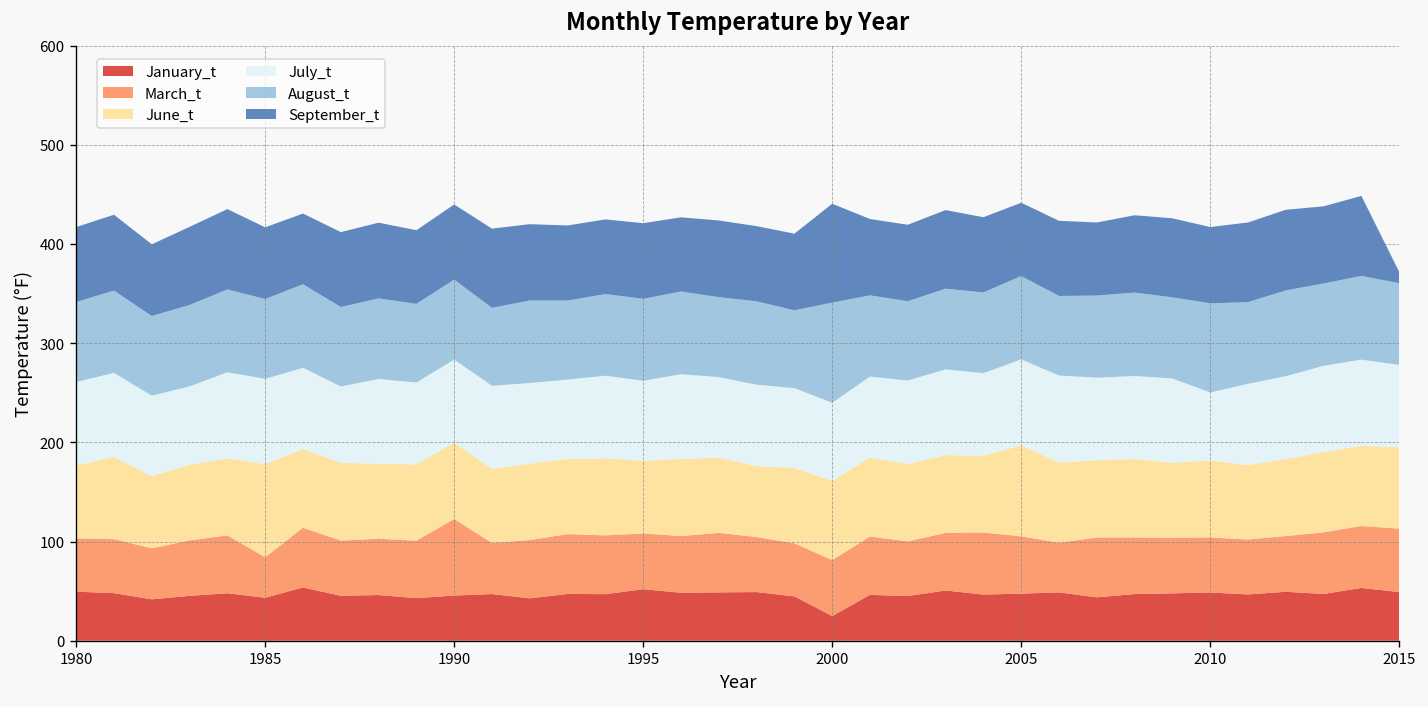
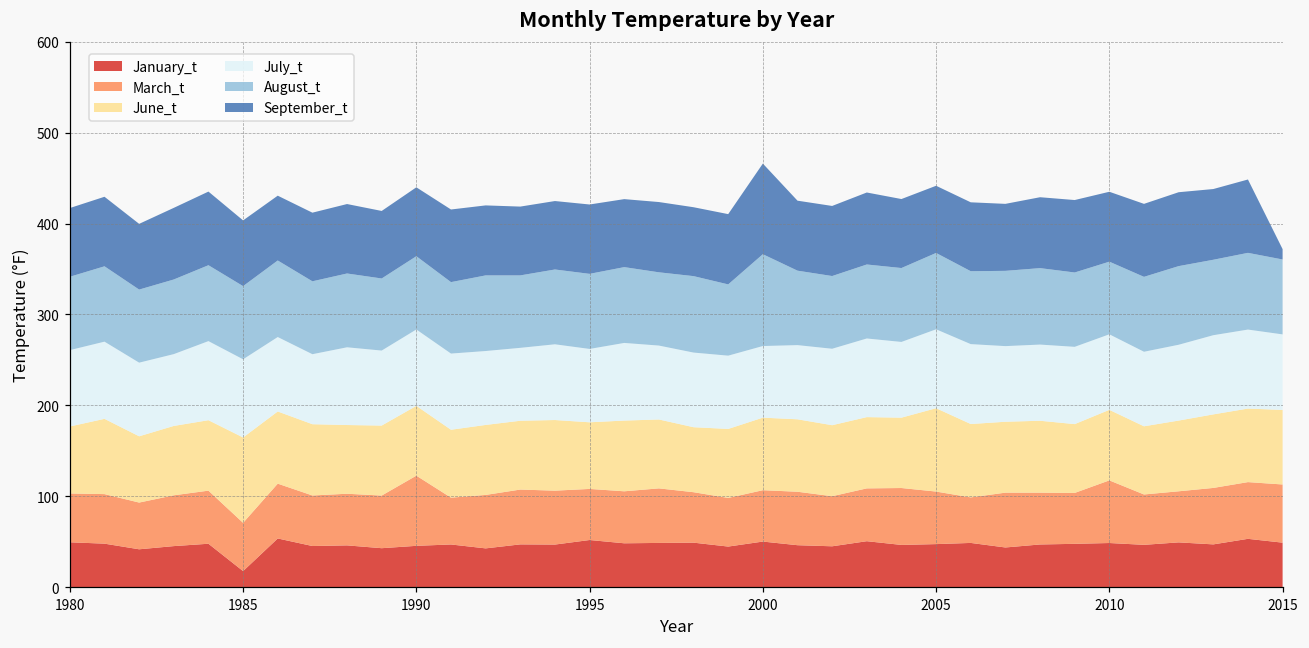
January_t, 1985: 40 -> 20
March_t, 1985: 40 -> 50
January_t, 2000: 20 -> 50
March_t, 2010: 60 -> 70
July_t, 2010: 70 -> 80
August_t, 2010: 90 -> 80
